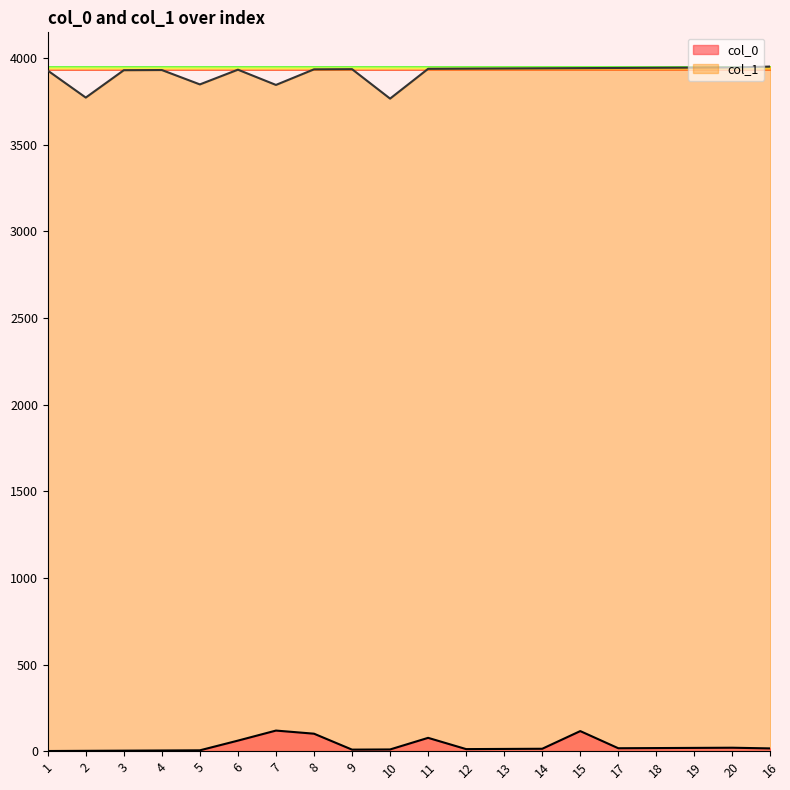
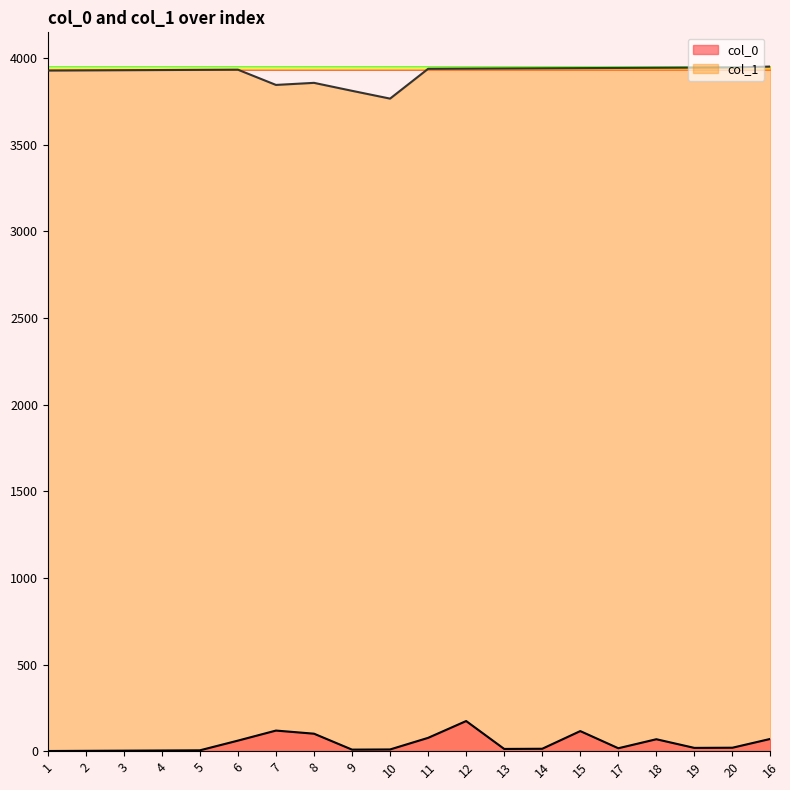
col_1, 2: 3770 -> 3930
col_1, 5: 3850 -> 3930
col_1, 8: 3940 -> 3860
col_1, 9: 3940 -> 3810
col_0, 12: 10 -> 170
col_0, 18: 20 -> 70
col_0, 16: 20 -> 70
